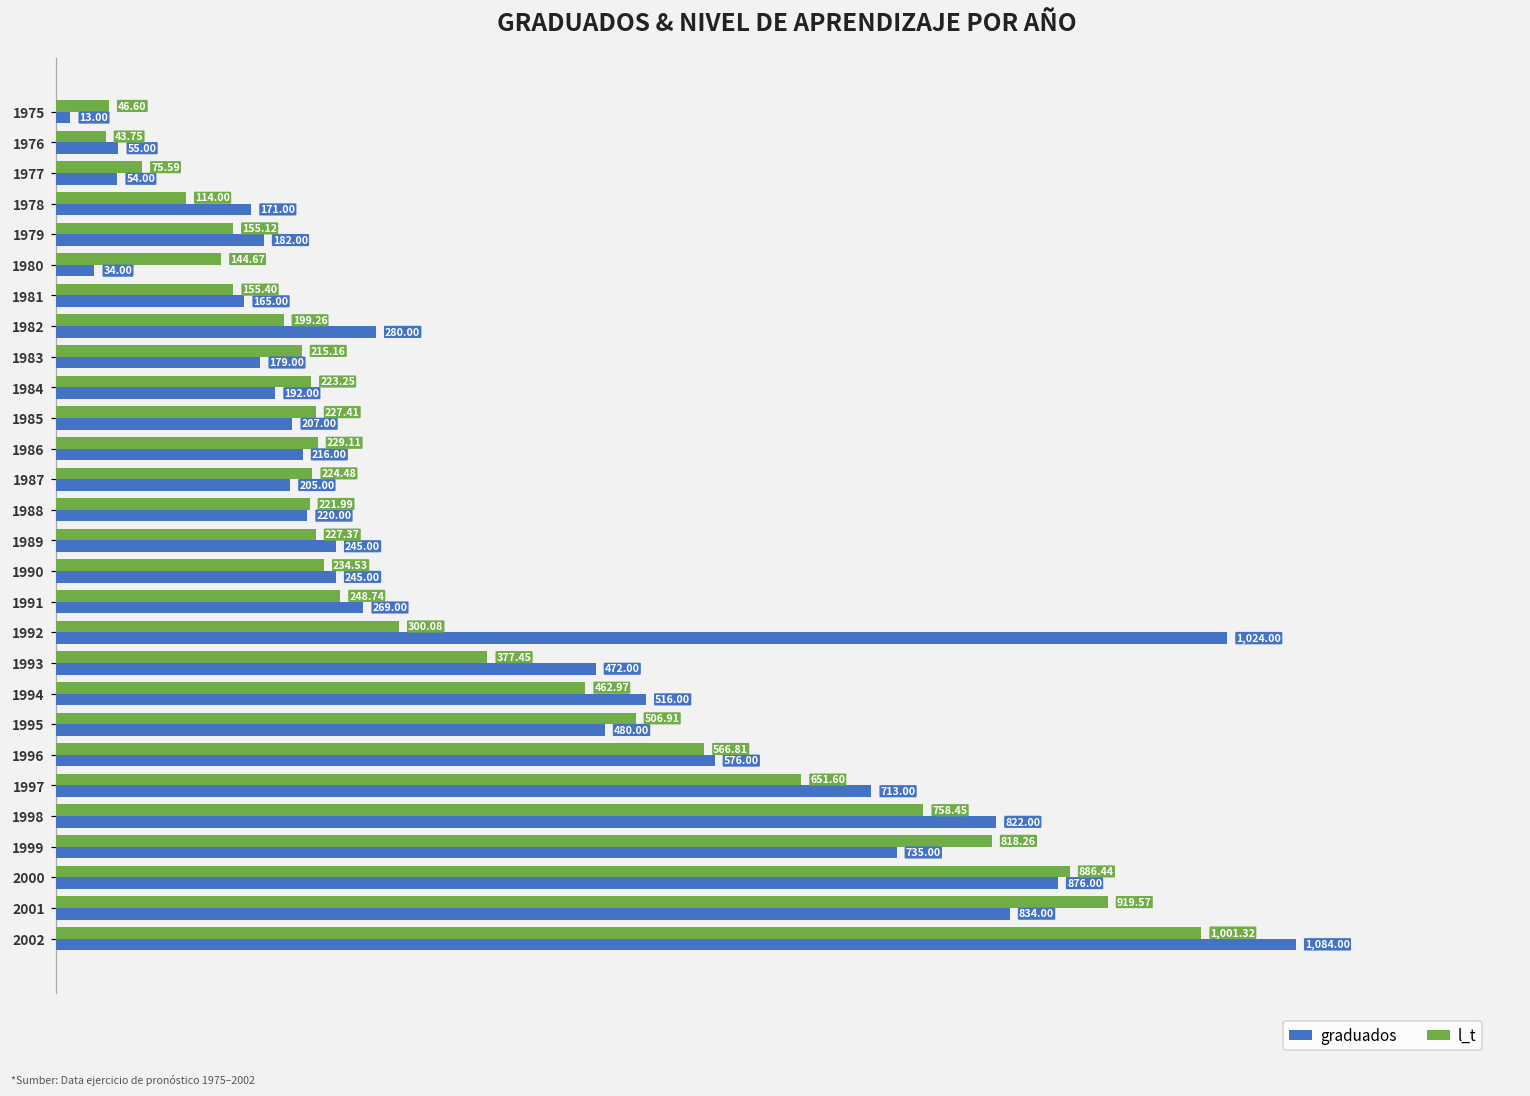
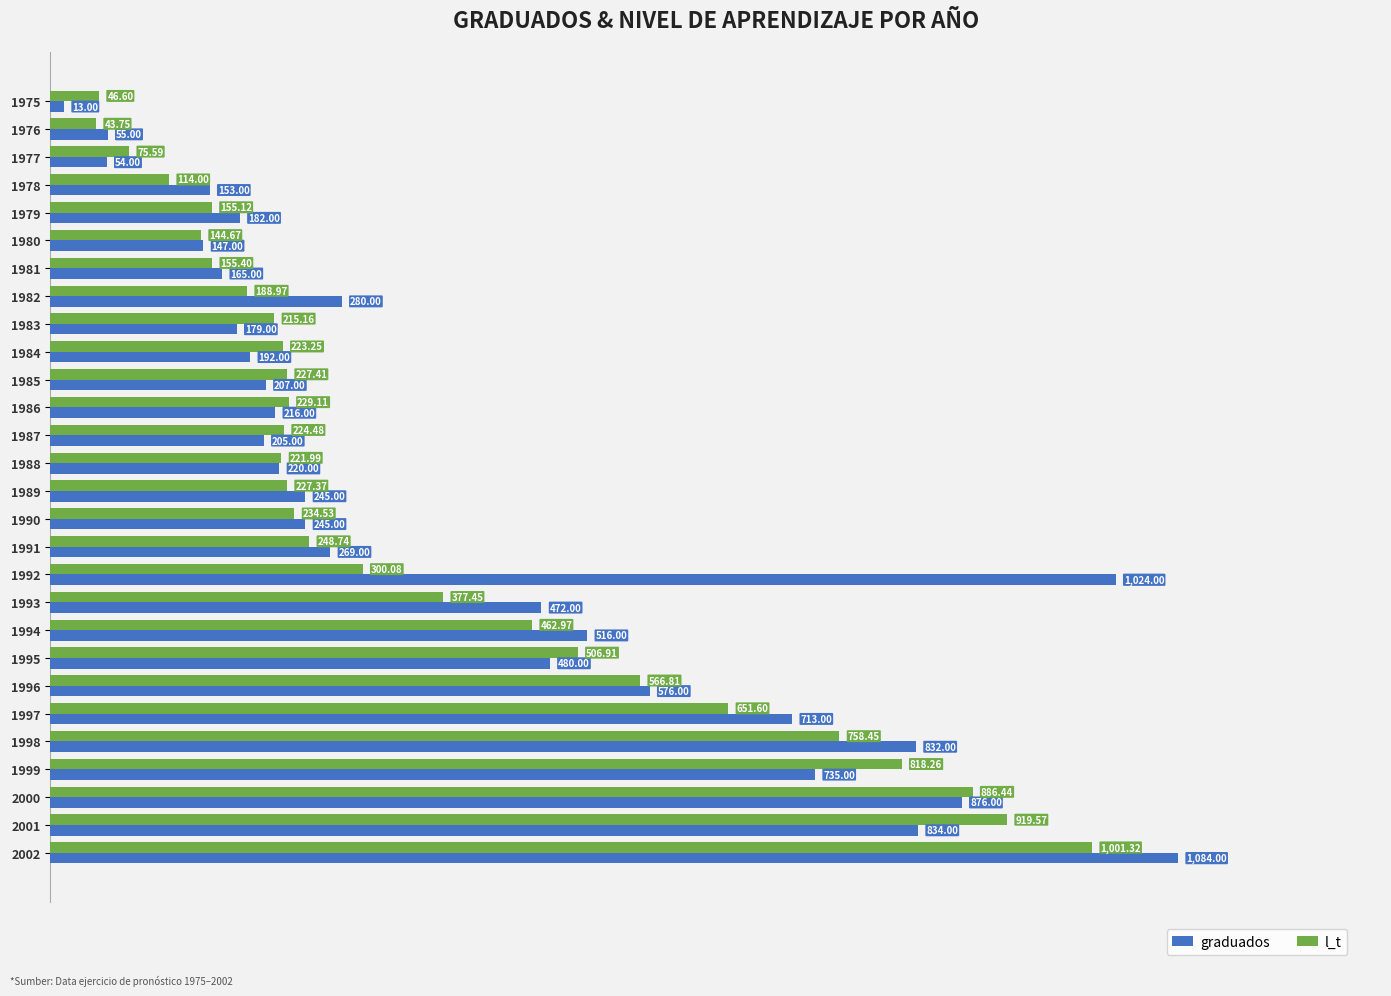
graduados, 1978: 171.00 -> 153.00
graduados, 1980: 34.00 -> 147.00
l_t, 1982: 199.26 -> 188.97
graduados, 1998: 822.00 -> 832.00
